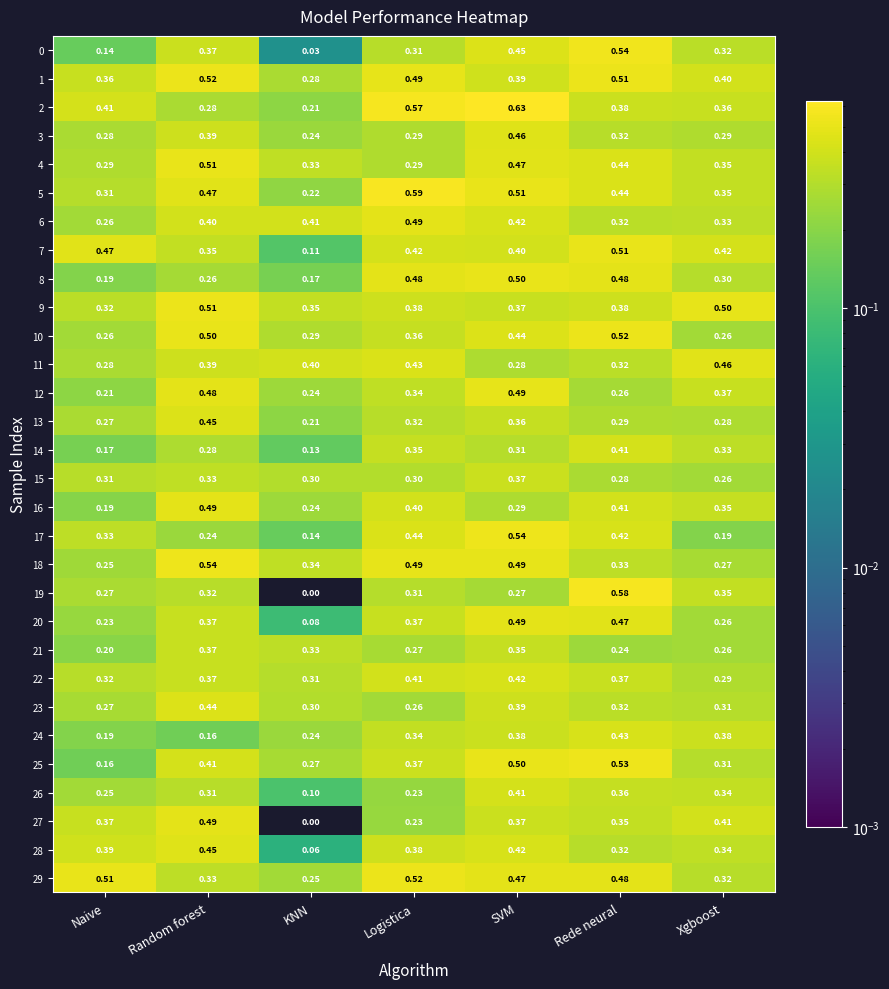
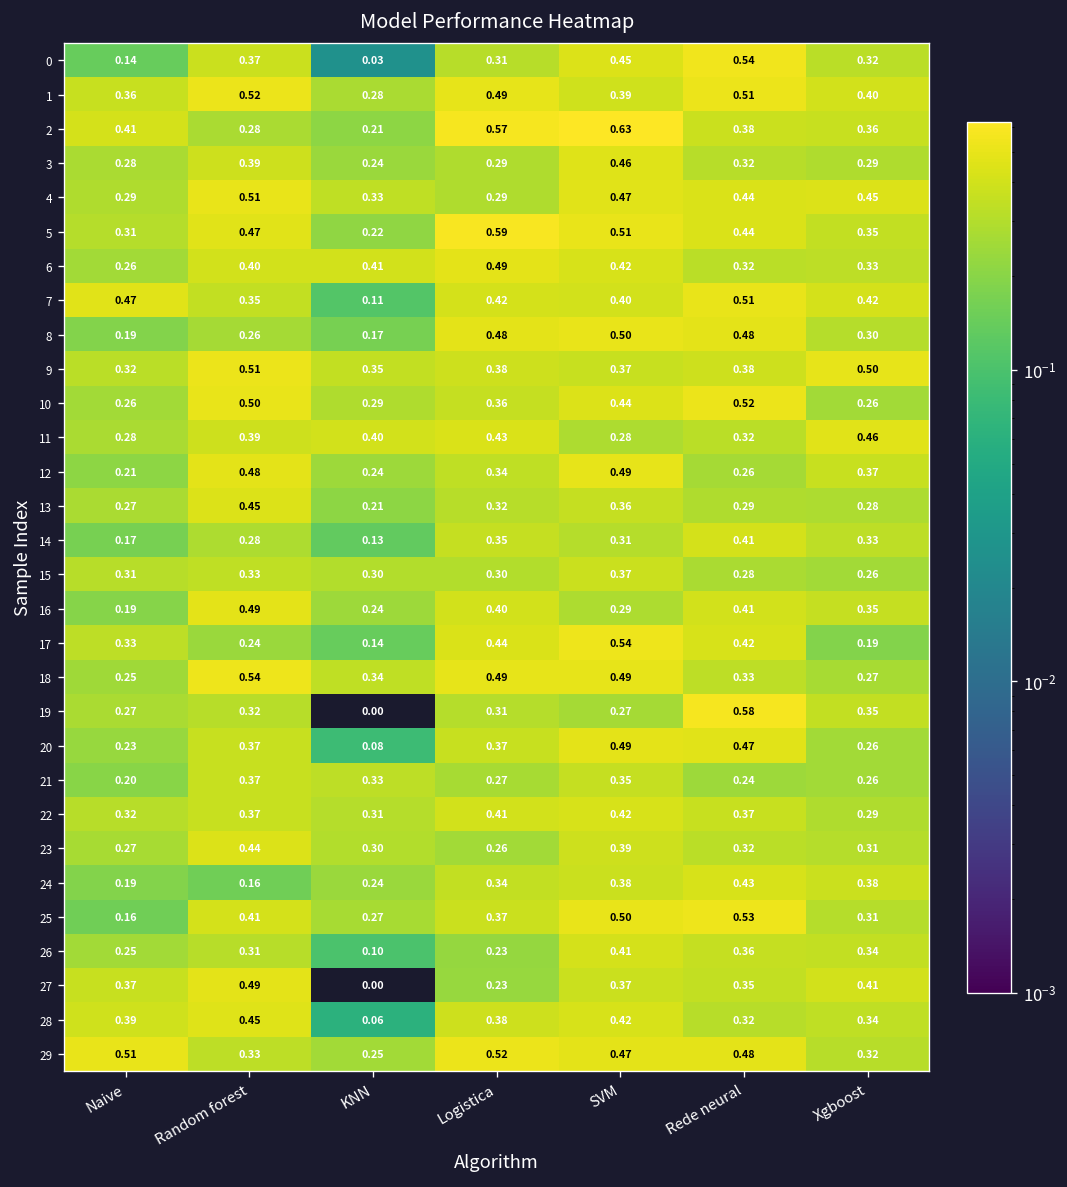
4, Xgboost: 0.35 -> 0.45
